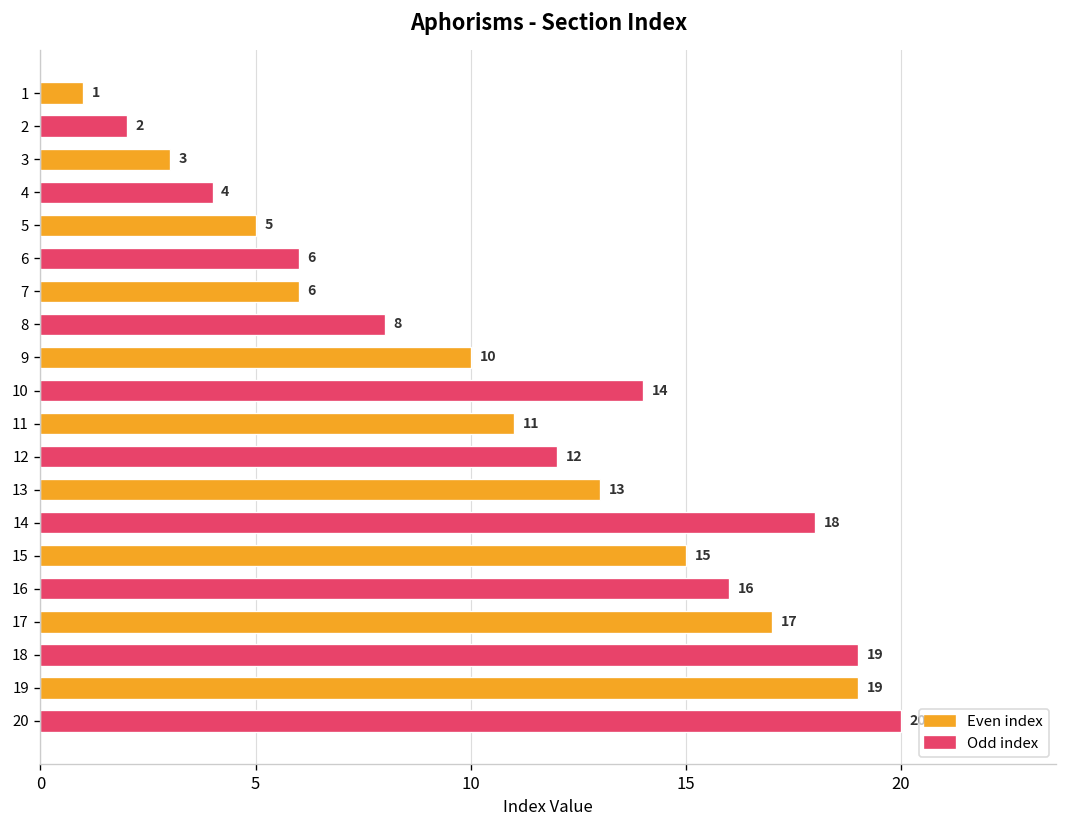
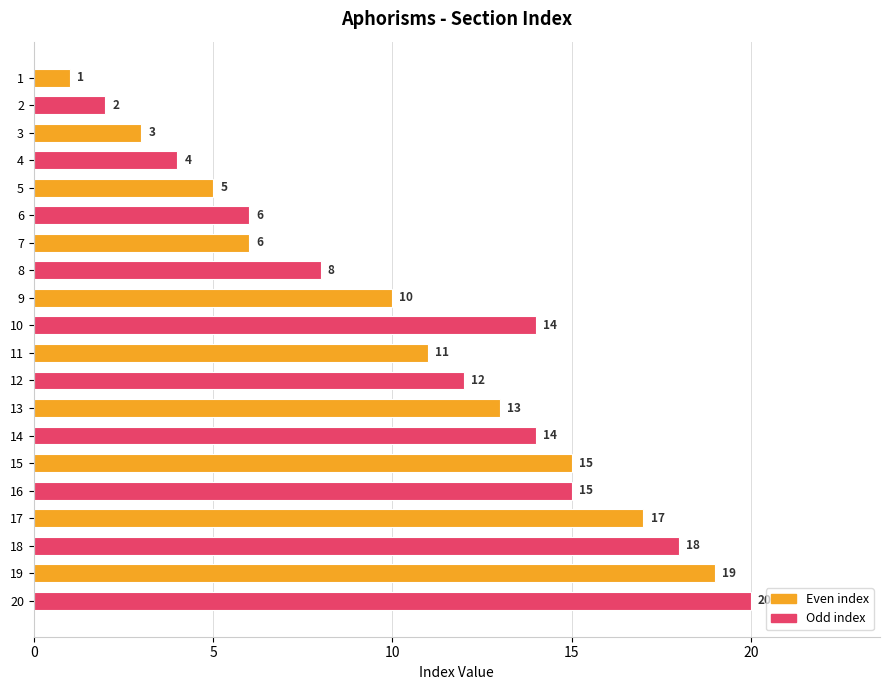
14: 18 -> 14
16: 16 -> 15
18: 19 -> 18
